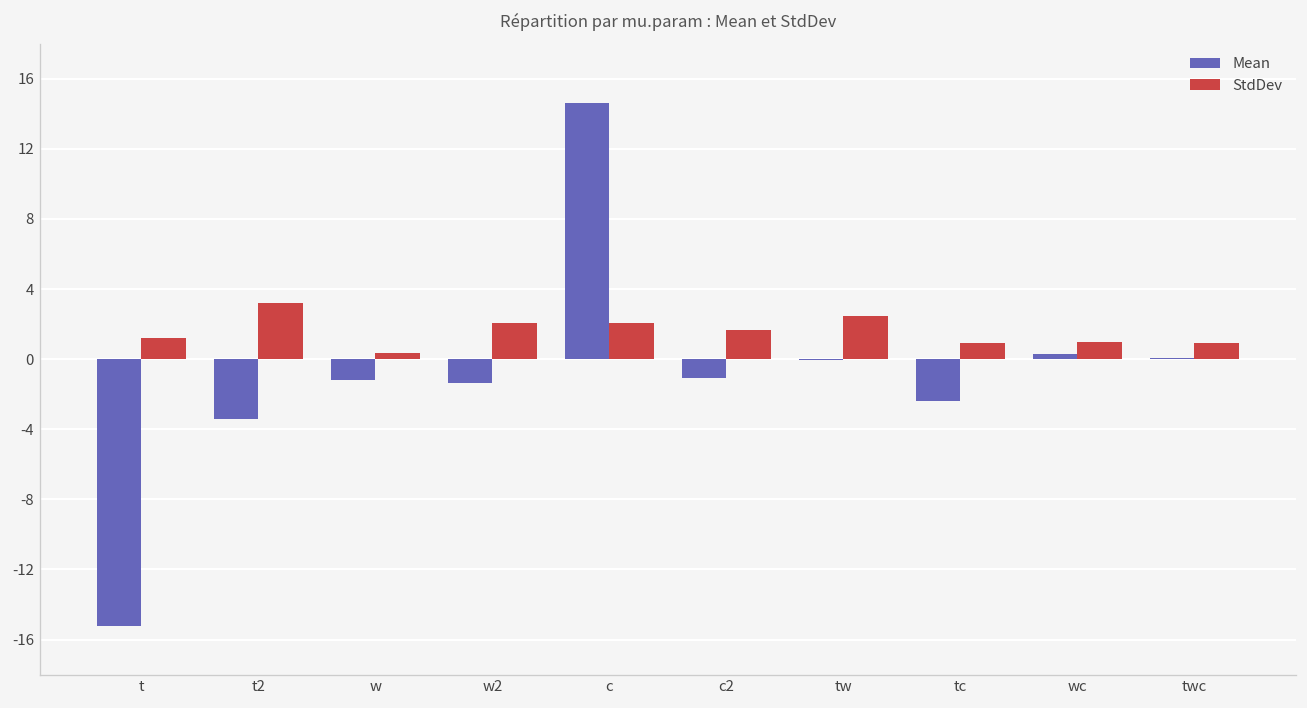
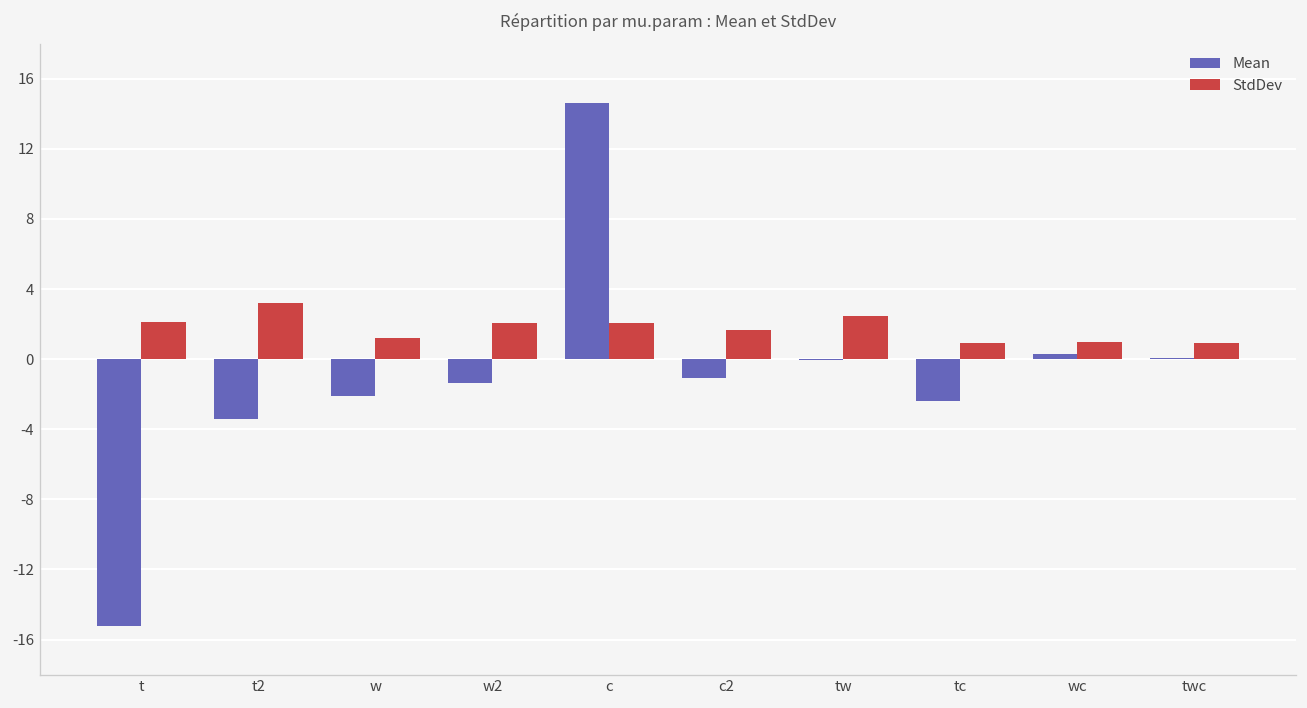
StdDev, t: 1.2 -> 2.1
Mean, w: -1.2 -> -2.1
StdDev, w: 0.3 -> 1.2
